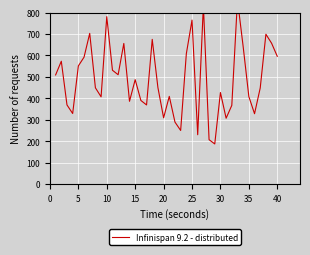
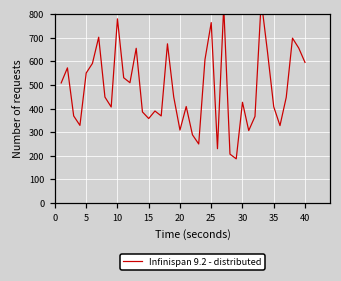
15: 490 -> 360
